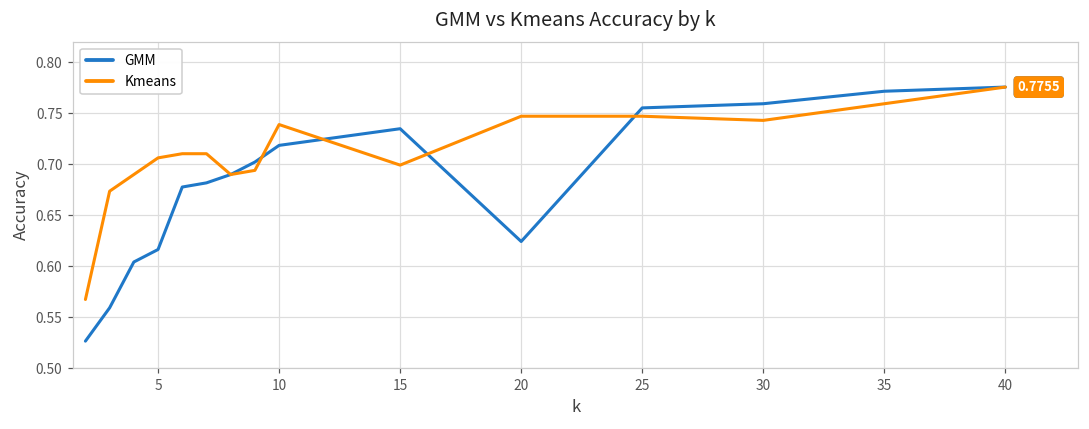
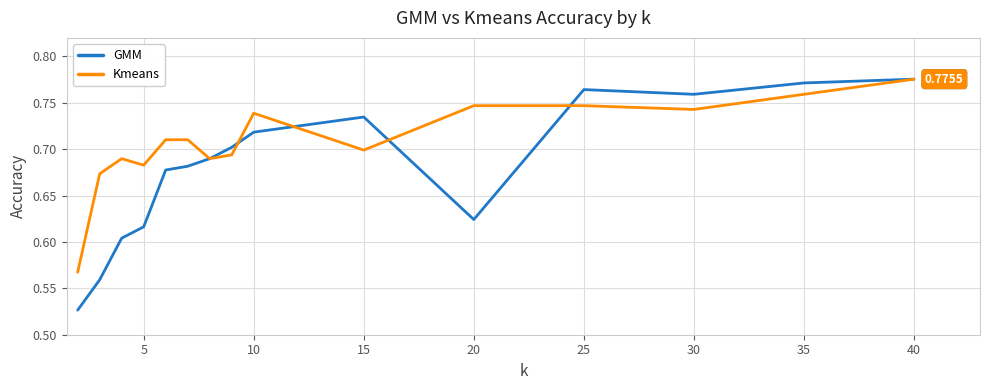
Kmeans, 5: 0.71 -> 0.68
GMM, 25: 0.755 -> 0.764
